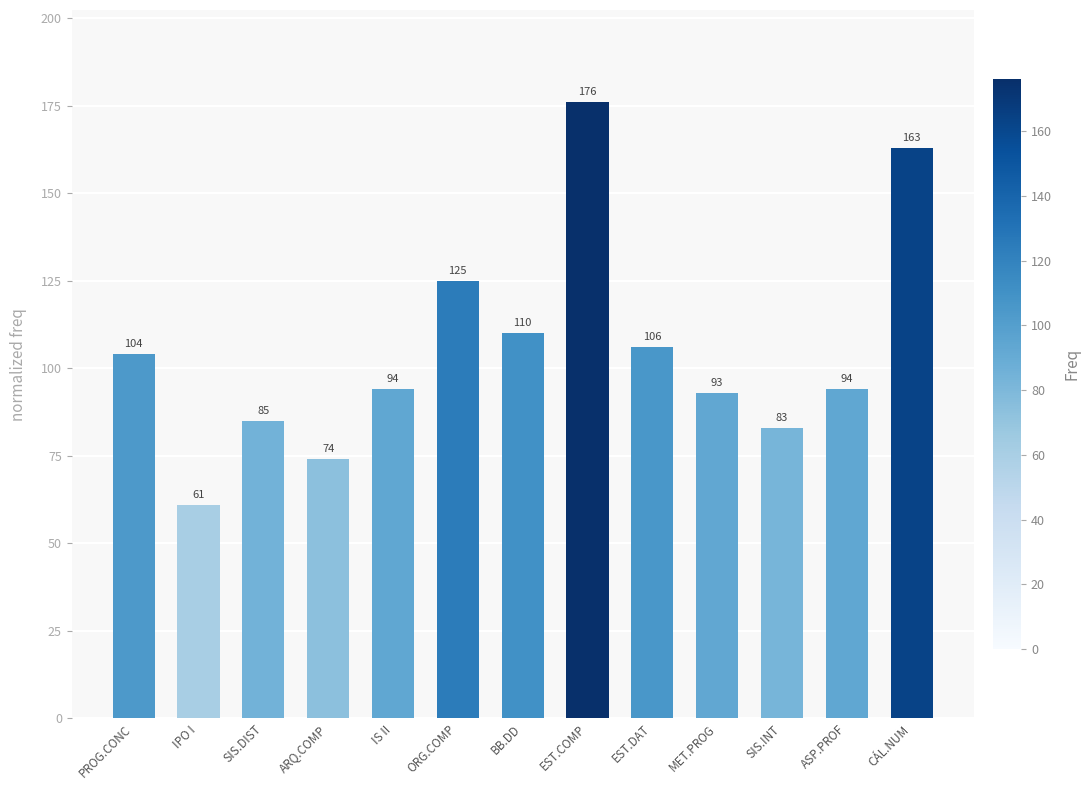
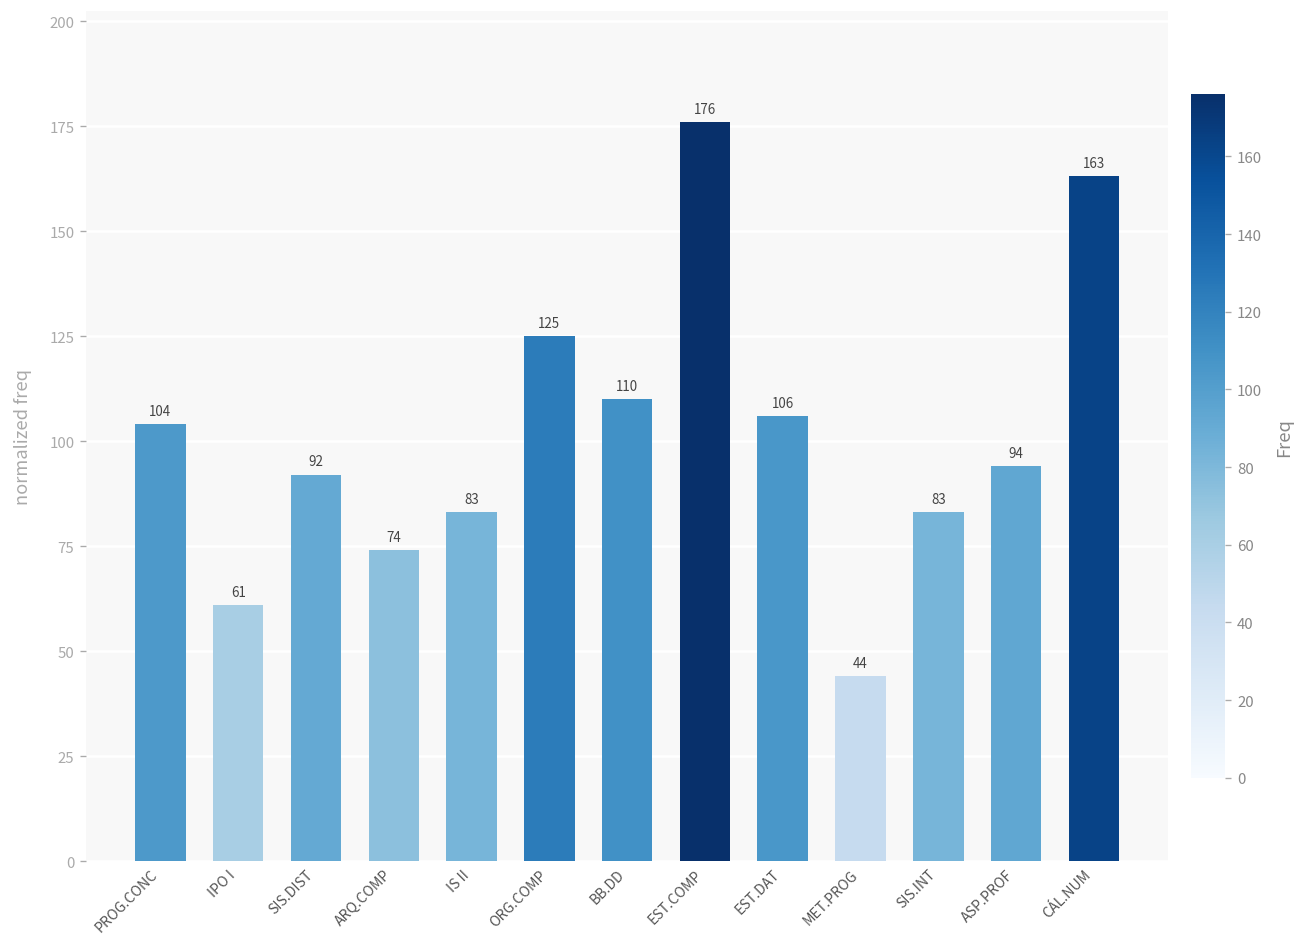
SIS.DIST: 85 -> 92
IS II: 94 -> 83
MET.PROG: 93 -> 44
